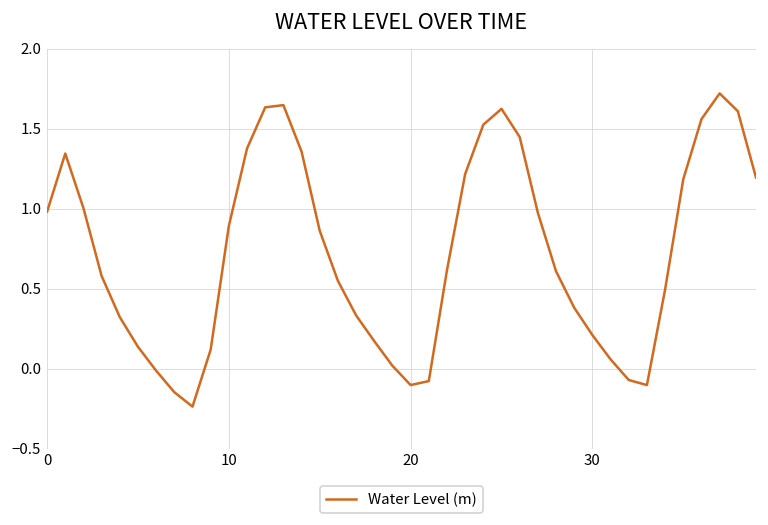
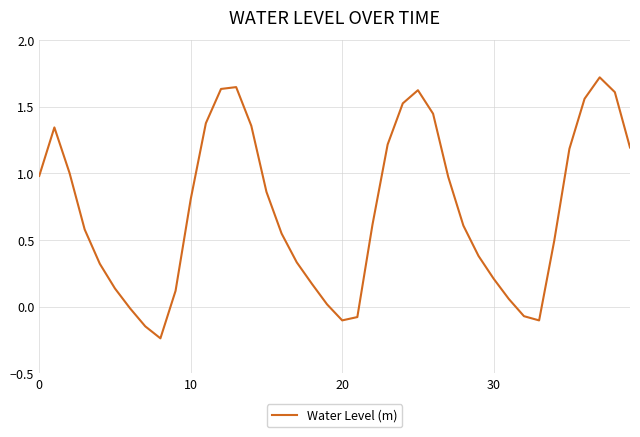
10: 0.89 -> 0.81
